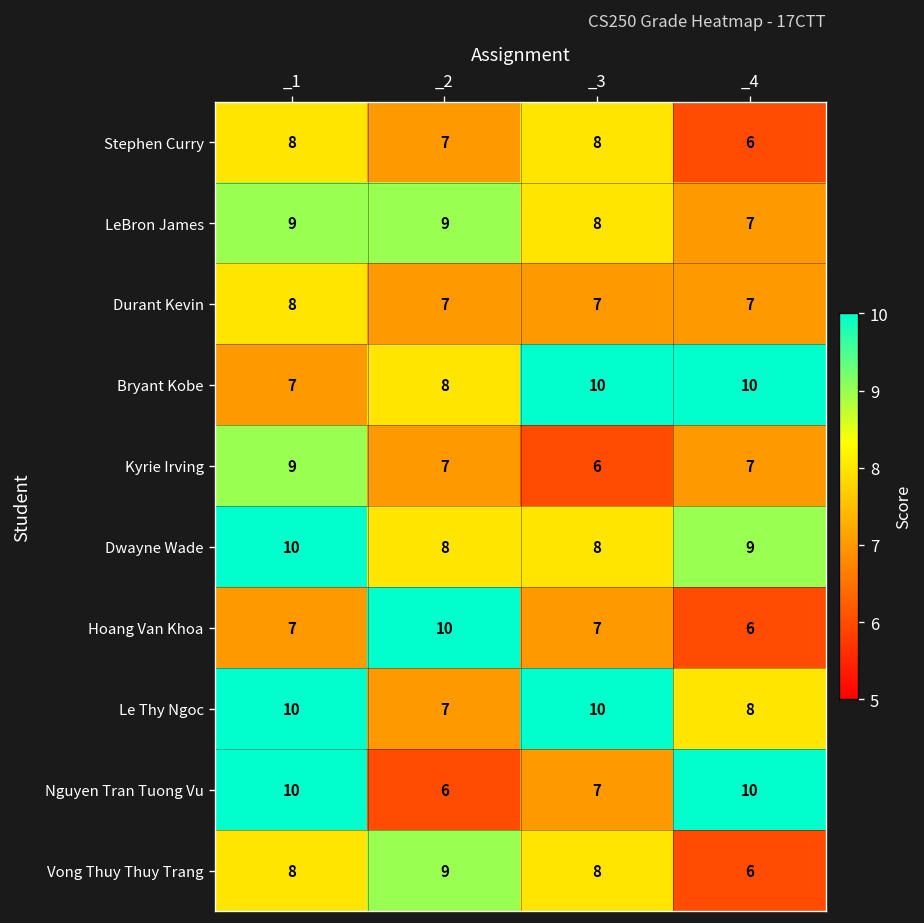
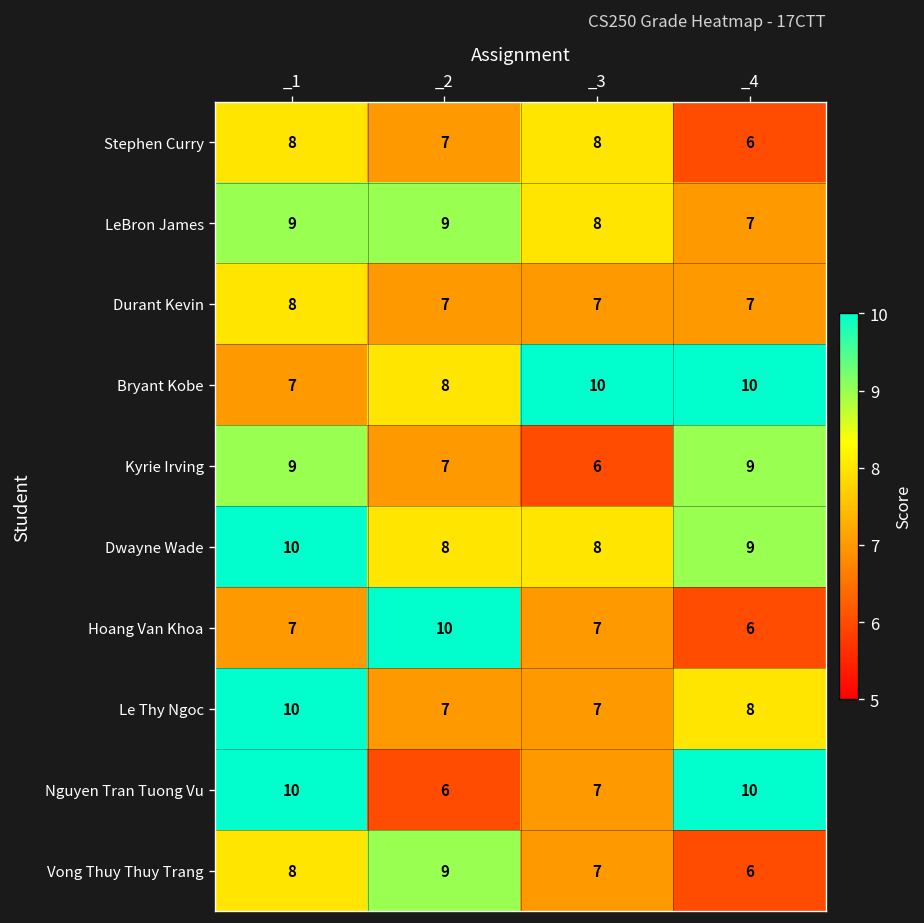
Kyrie Irving, _4: 7 -> 9
Le Thy Ngoc, _3: 10 -> 7
Vong Thuy Thuy Trang, _3: 8 -> 7
